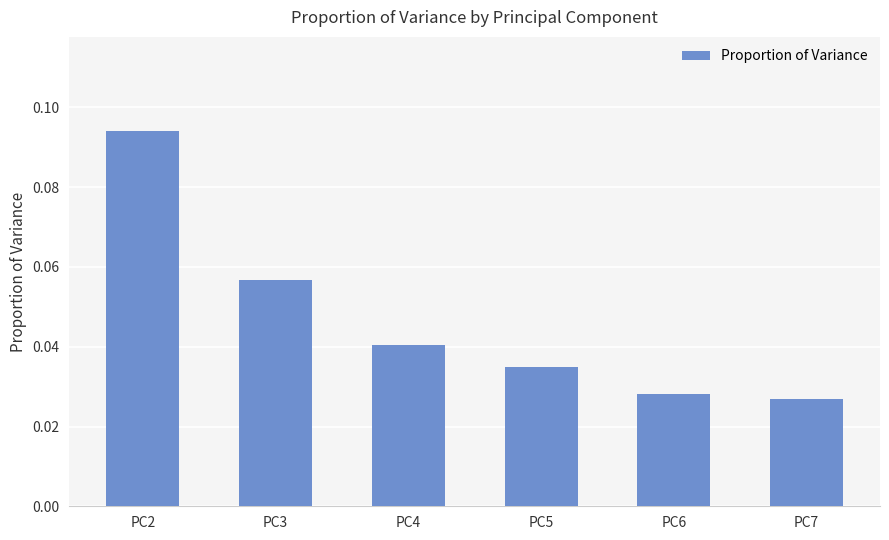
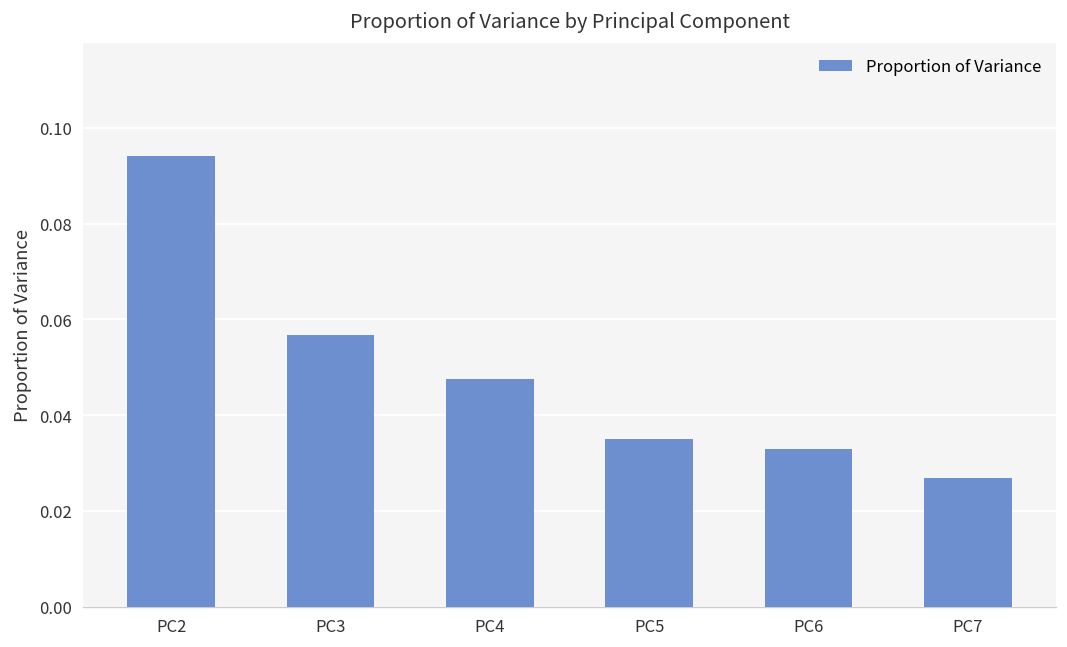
PC4: 0.040 -> 0.048
PC6: 0.028 -> 0.033
